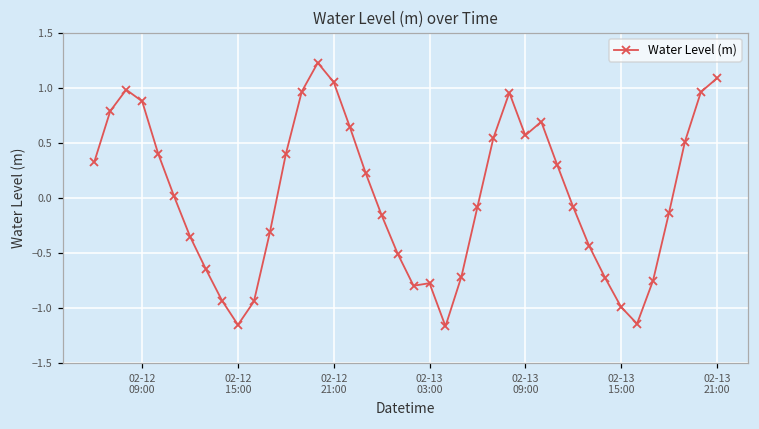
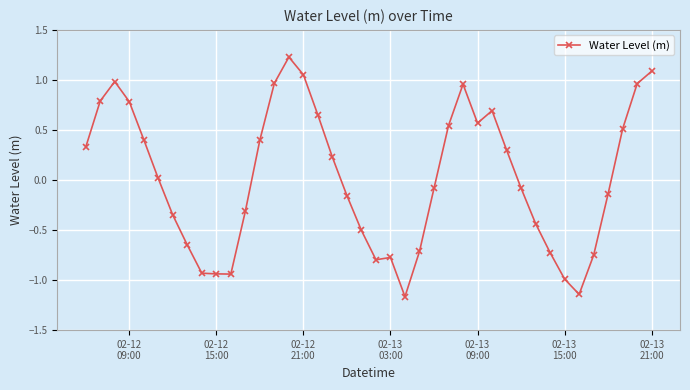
02-12 09:00: 0.88 -> 0.78
02-12 15:00: -1.15 -> -0.94
